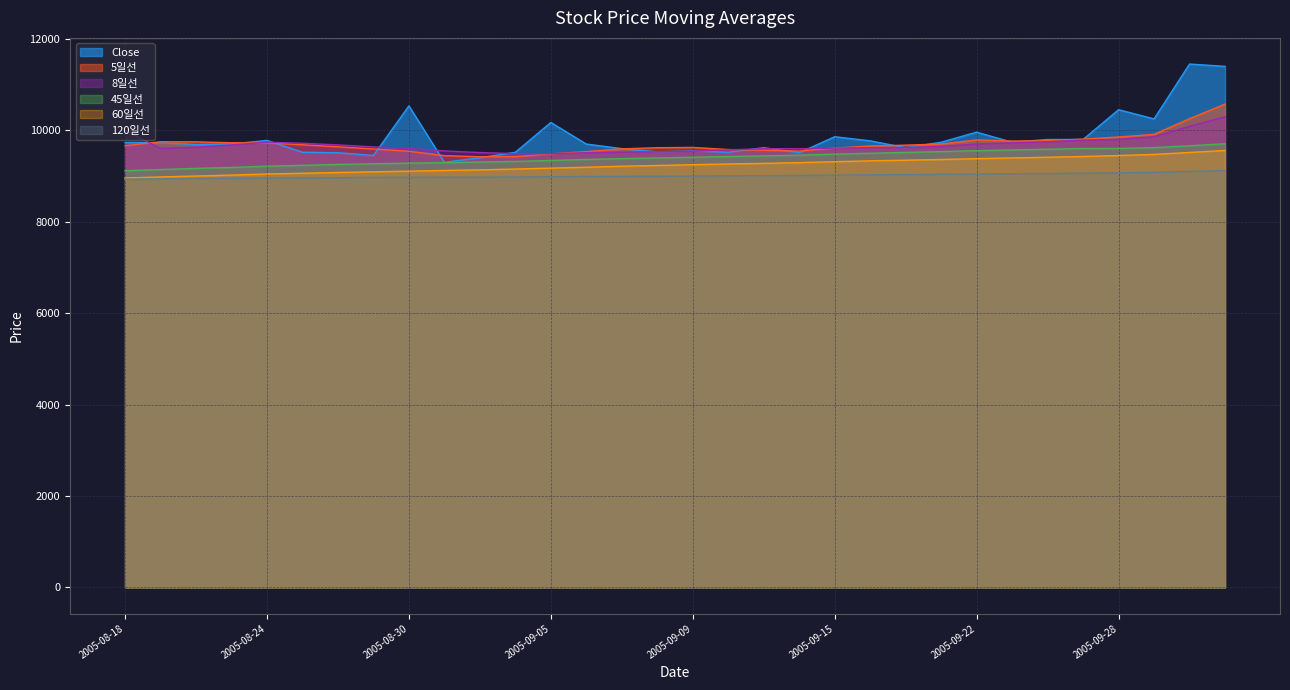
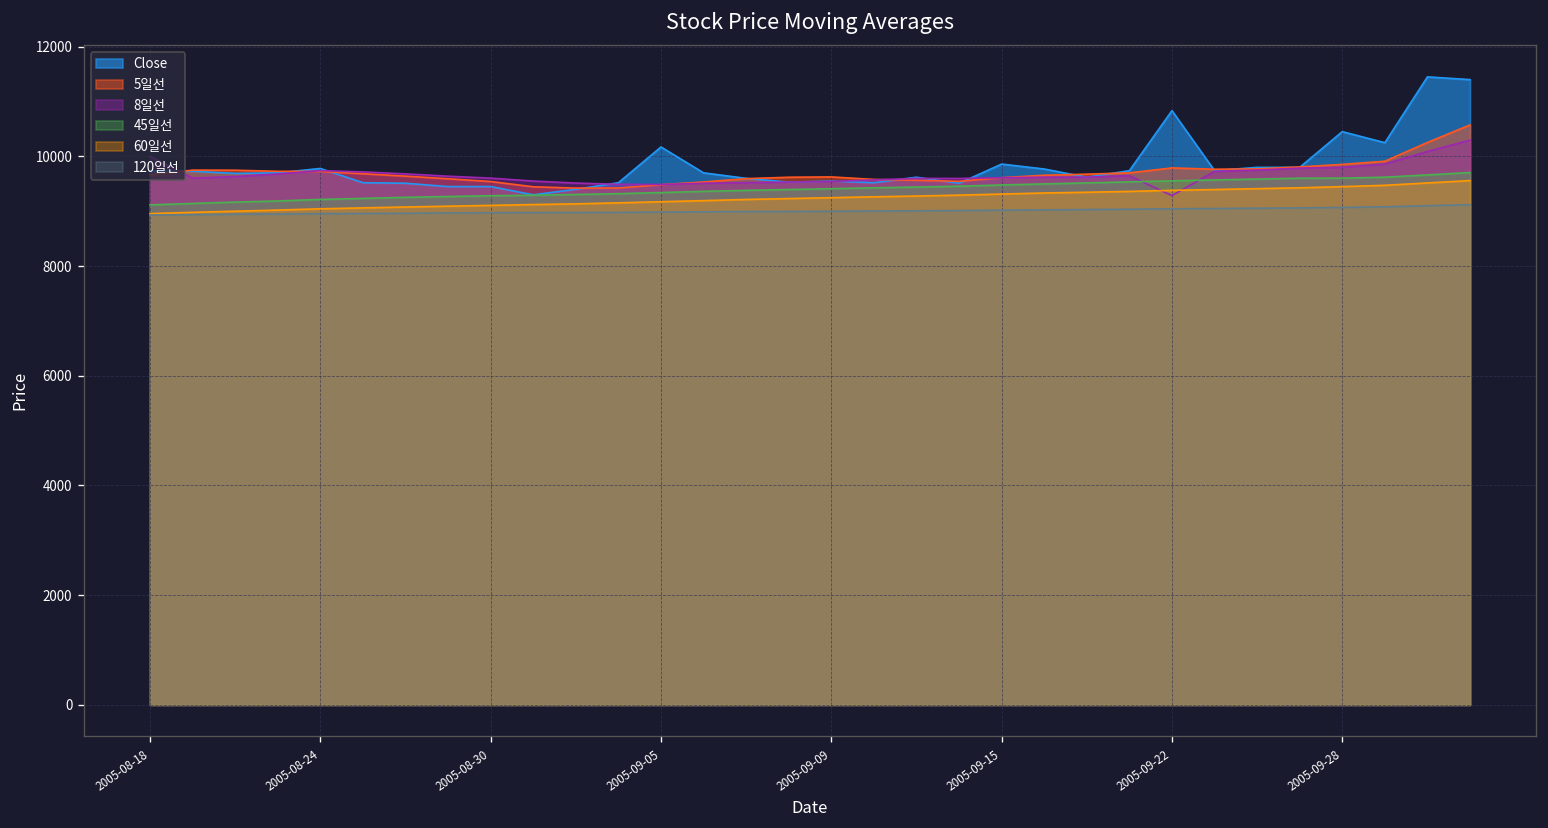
Close, 2005-08-30: 10500 -> 9500
Close, 2005-09-22: 10000 -> 10800
8일선, 2005-09-22: 9700 -> 9300
